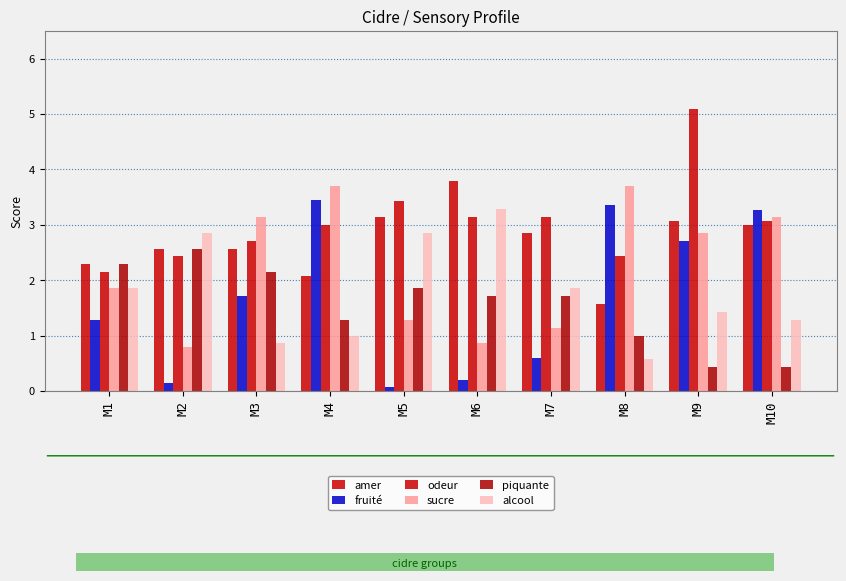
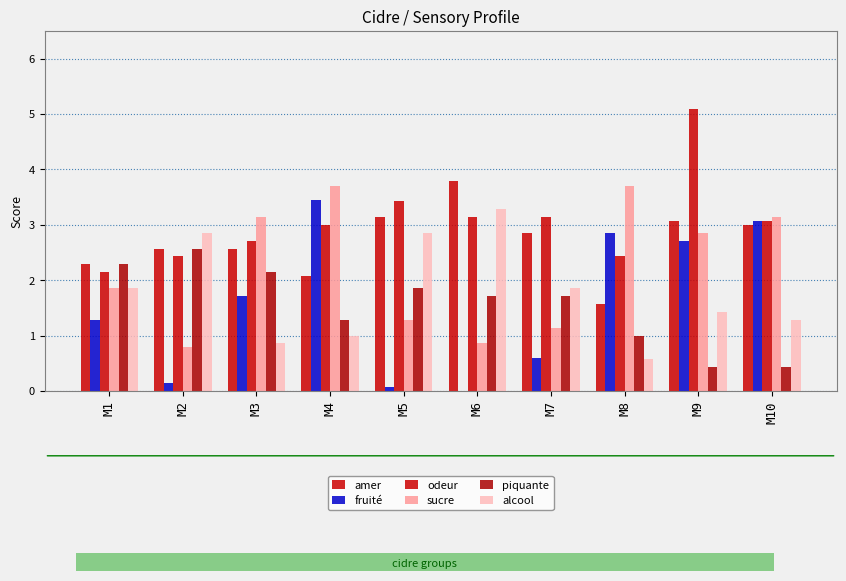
fruité, M6: 0.2 -> 0.0
fruité, M8: 3.4 -> 2.9
fruité, M10: 3.3 -> 3.1
